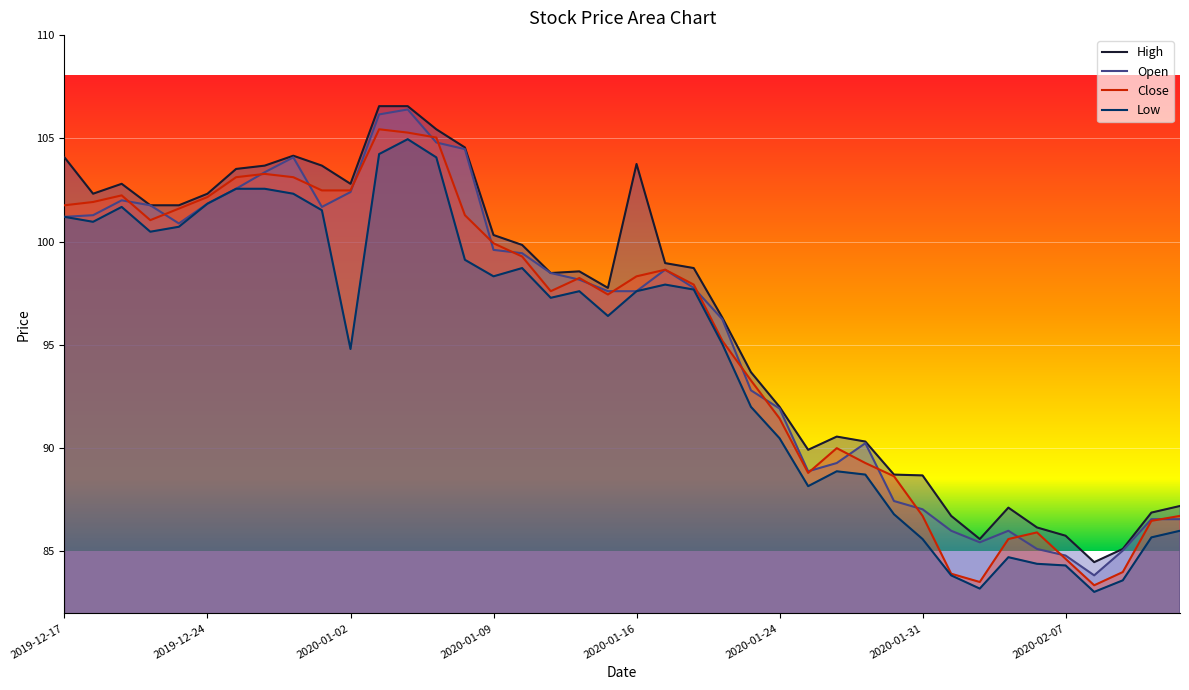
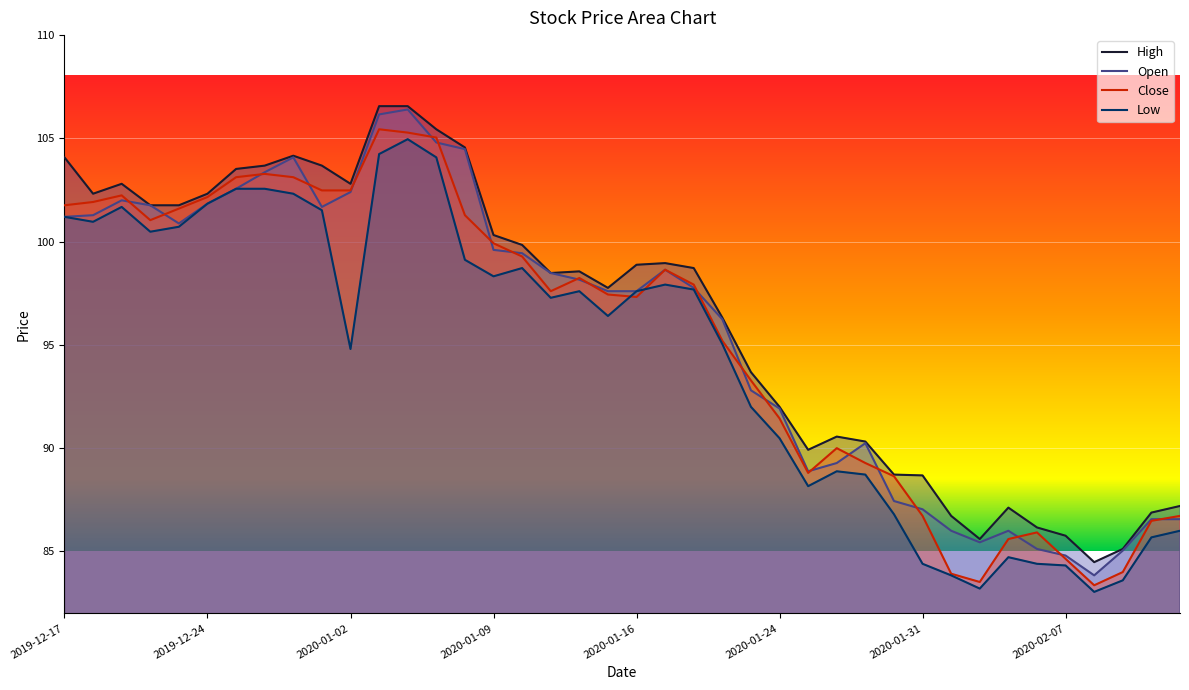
High, 2020-01-16: 103.8 -> 98.9
Close, 2020-01-16: 98.3 -> 97.3
Low, 2020-01-31: 85.6 -> 84.4
